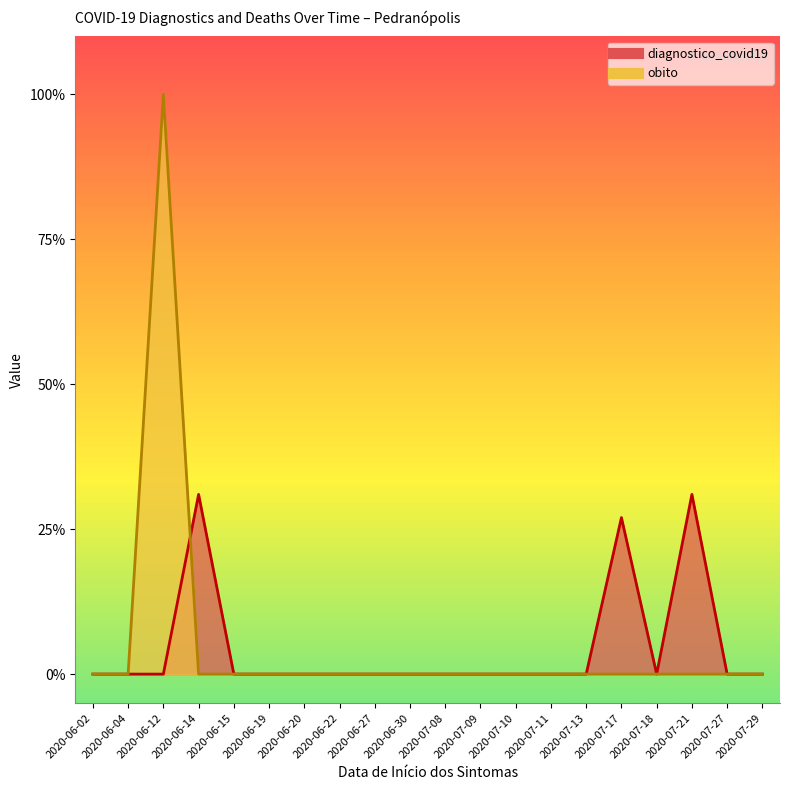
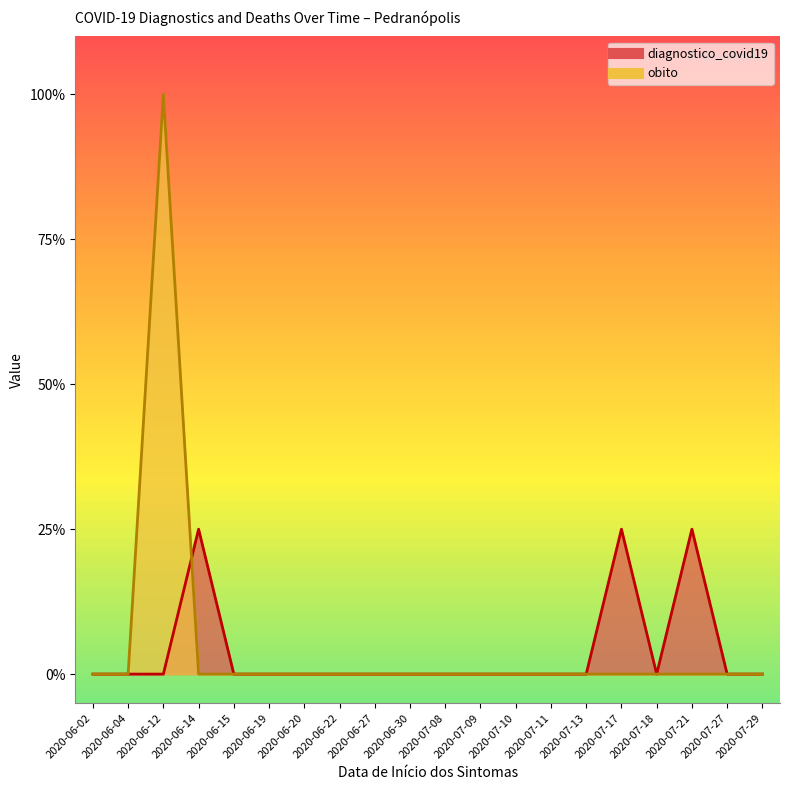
diagnostico_covid19, 2020-06-14: 31% -> 25%
diagnostico_covid19, 2020-07-17: 27% -> 25%
diagnostico_covid19, 2020-07-21: 31% -> 25%
